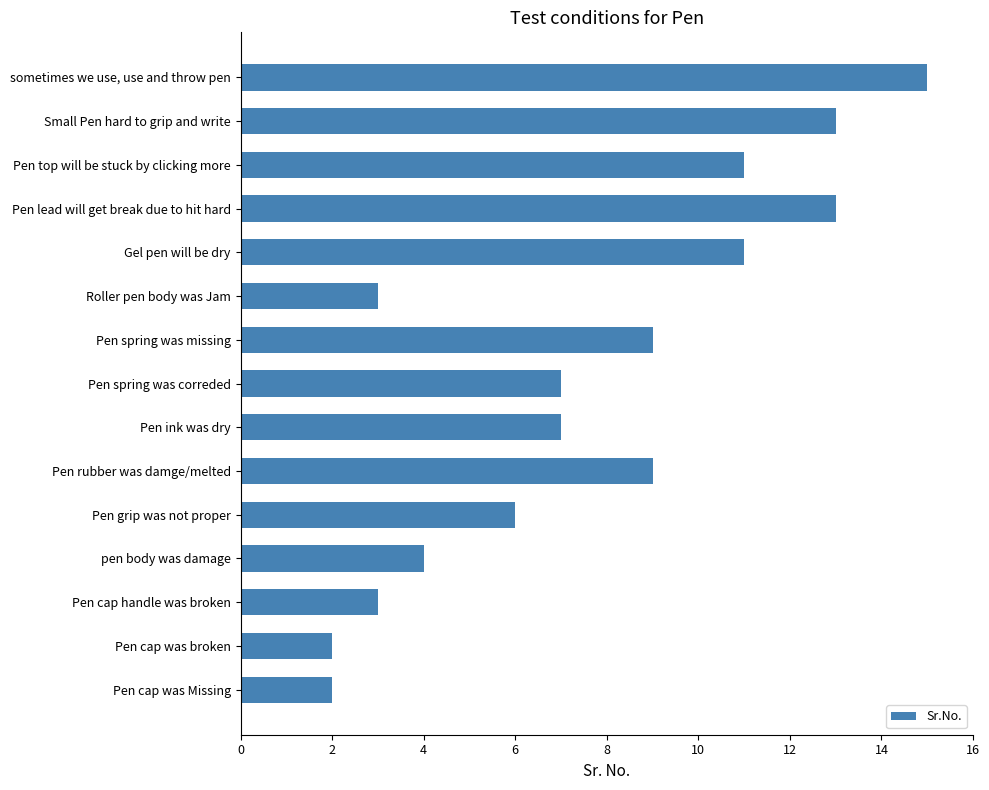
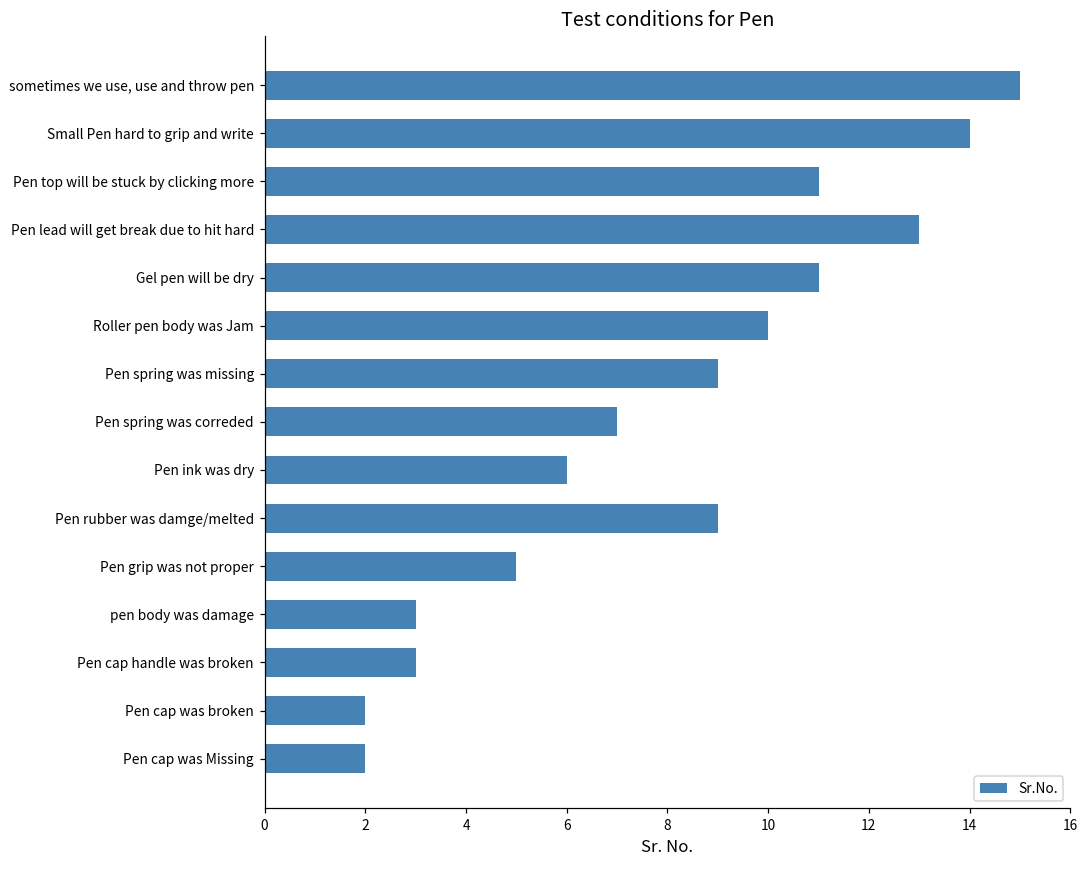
Small Pen hard to grip and write: 13 -> 14
Roller pen body was Jam: 3 -> 10
Pen ink was dry: 7 -> 6
Pen grip was not proper: 6 -> 5
pen body was damage: 4 -> 3
